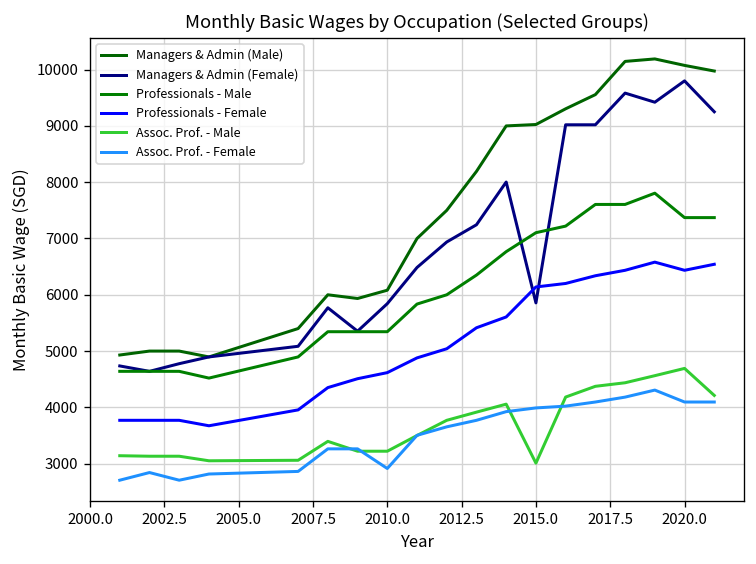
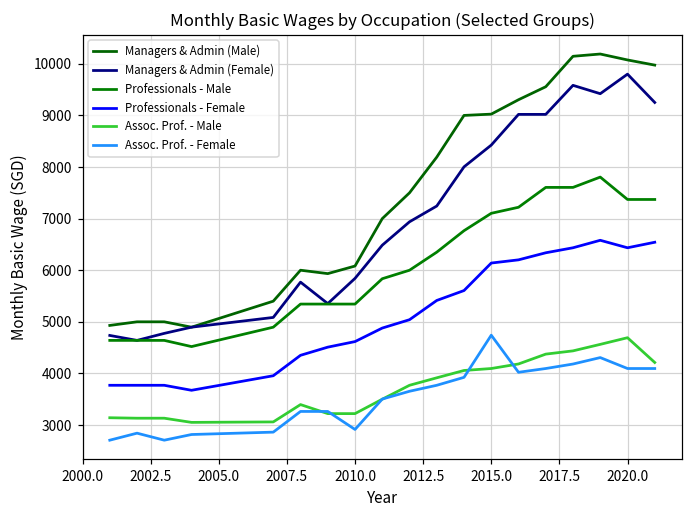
Managers & Admin (Female), 2015.0: 5900 -> 8400
Assoc. Prof. - Male, 2015.0: 3000 -> 4100
Assoc. Prof. - Female, 2015.0: 4000 -> 4700
